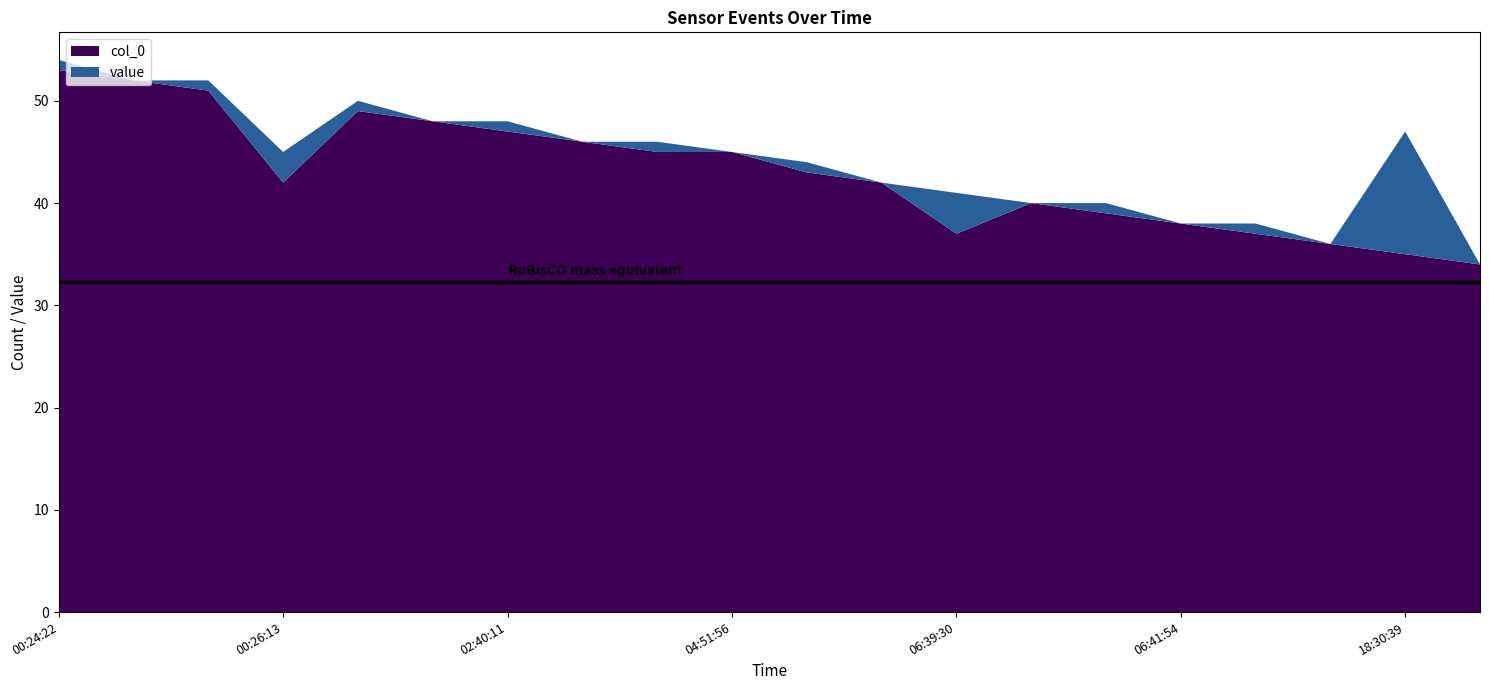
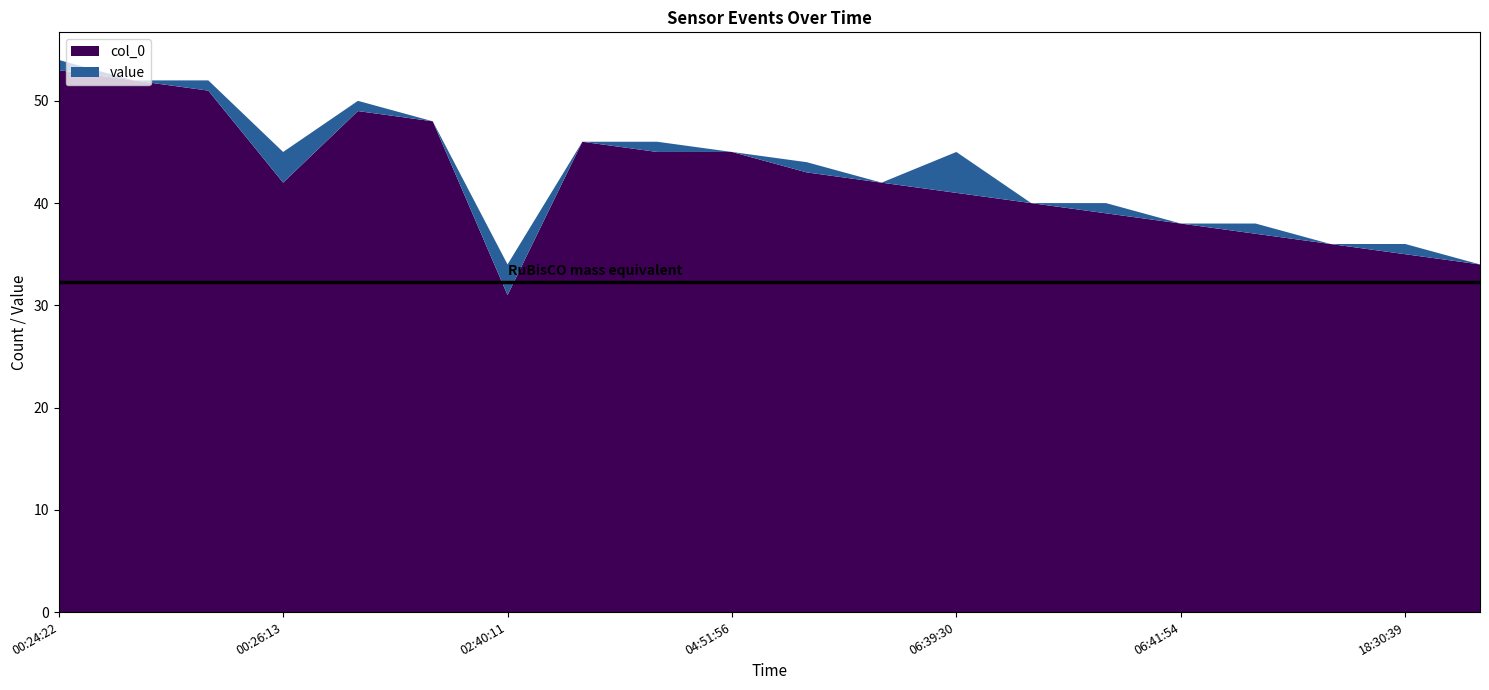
col_0, 02:40:11: 47 -> 31
value, 02:40:11: 1 -> 3
col_0, 06:39:30: 37 -> 41
value, 18:30:39: 12 -> 1
